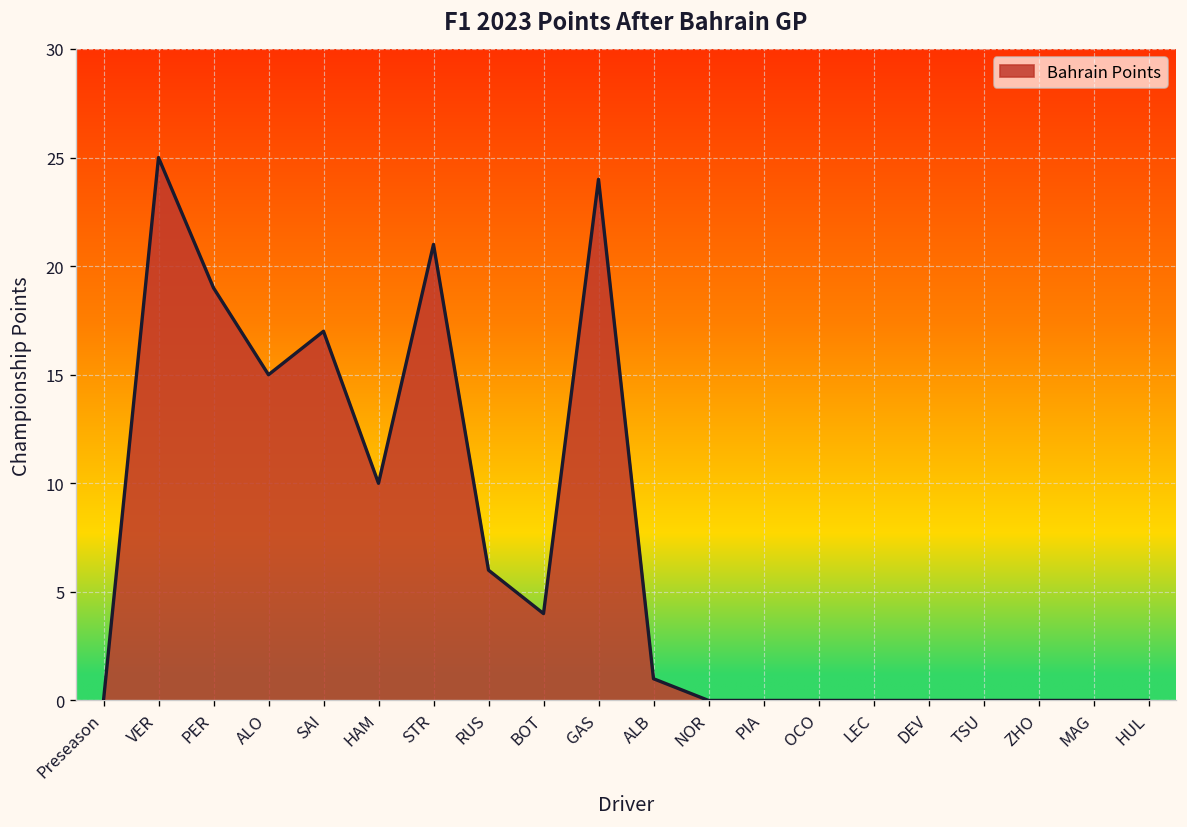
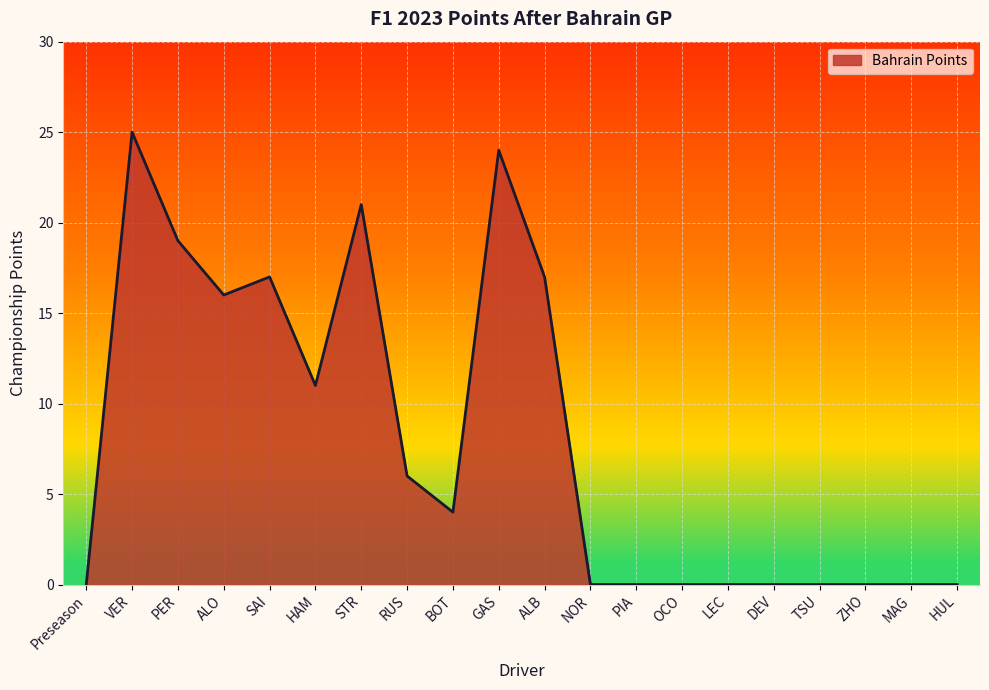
ALO: 15 -> 16
HAM: 10 -> 11
ALB: 1 -> 17
